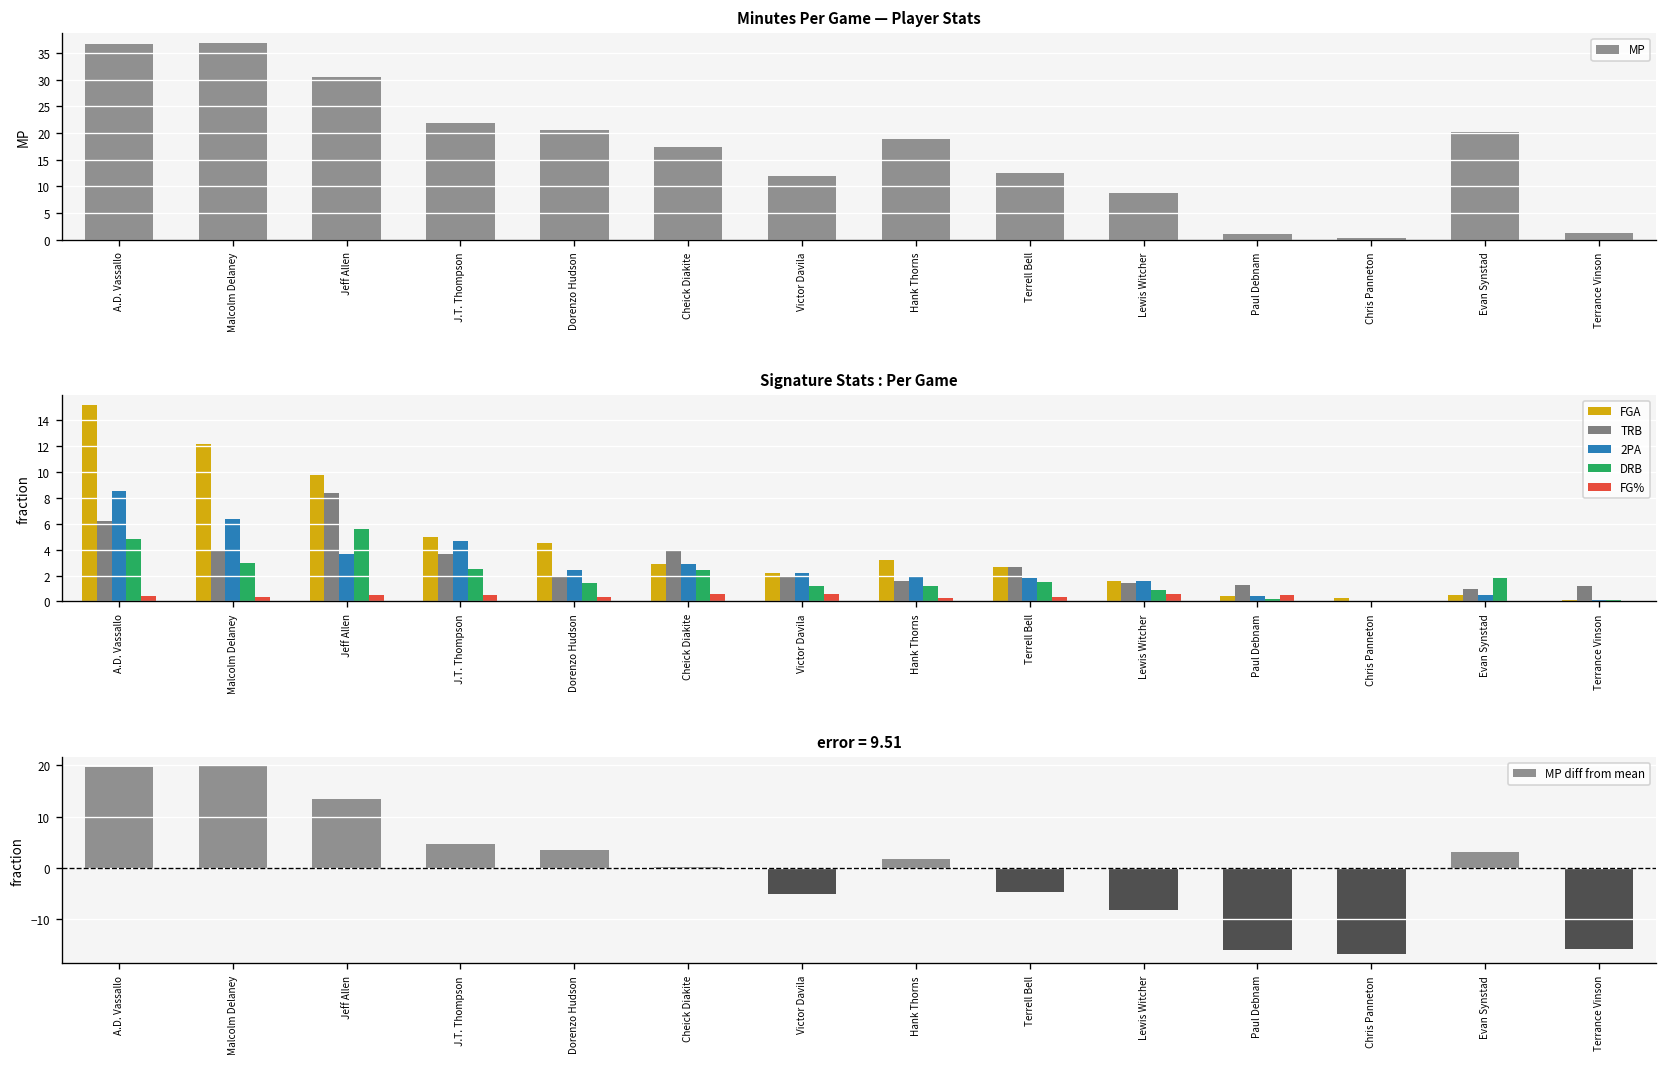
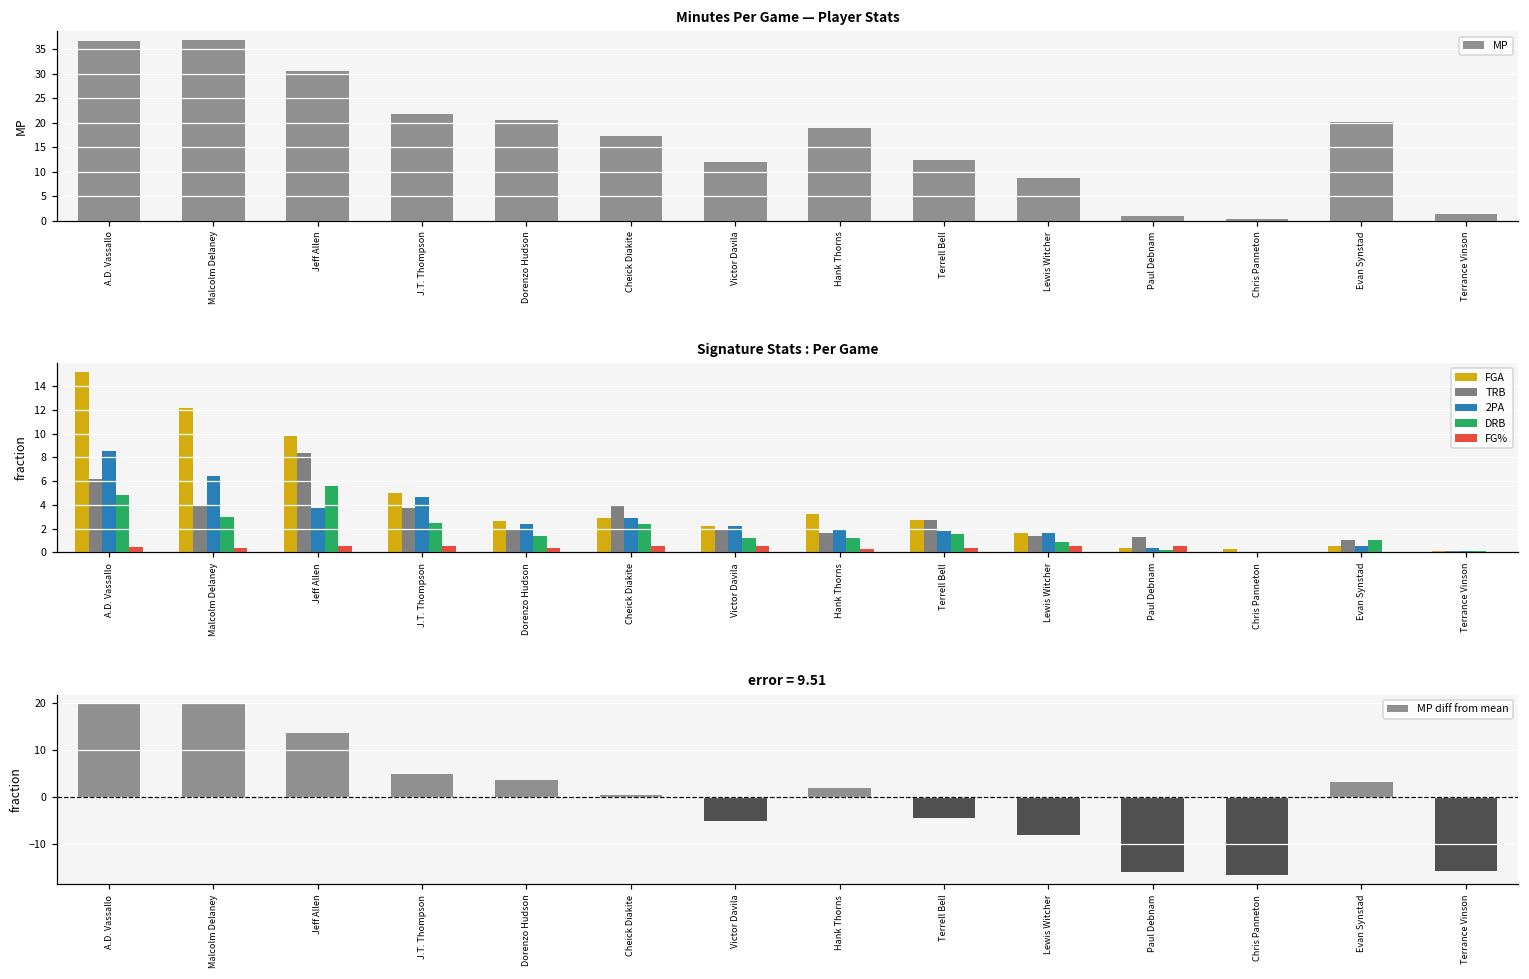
Signature Stats : Per Game, FGA, Dorenzo Hudson: 4.5 -> 2.6
Signature Stats : Per Game, DRB, Evan Synstad: 1.8 -> 1.0
Signature Stats : Per Game, TRB, Terrance Vinson: 1.2 -> 0.1
